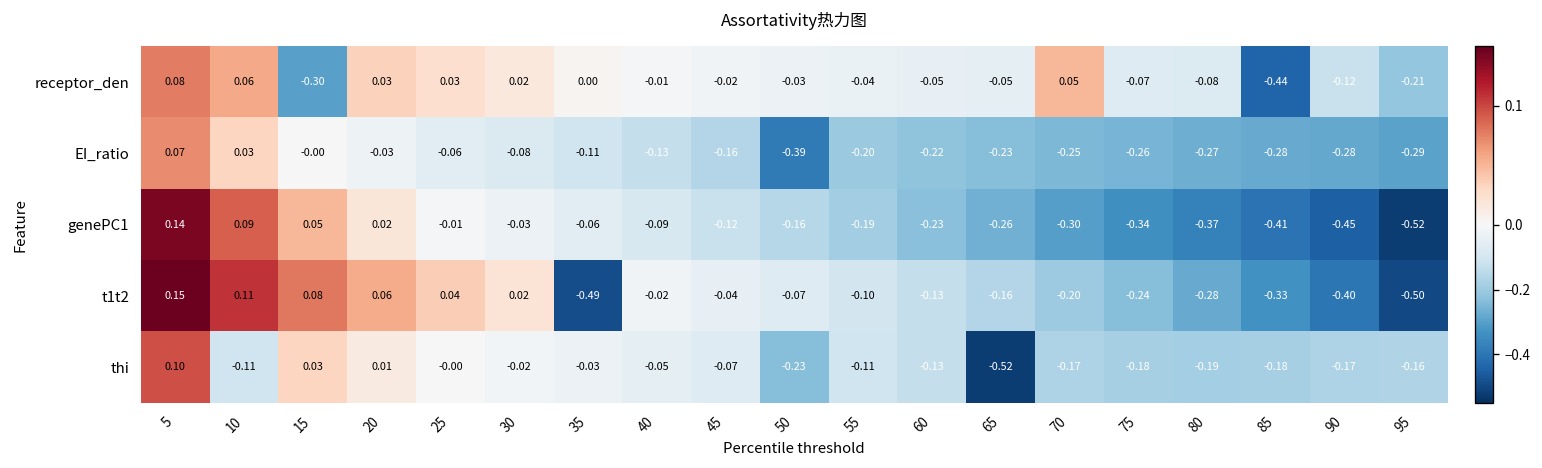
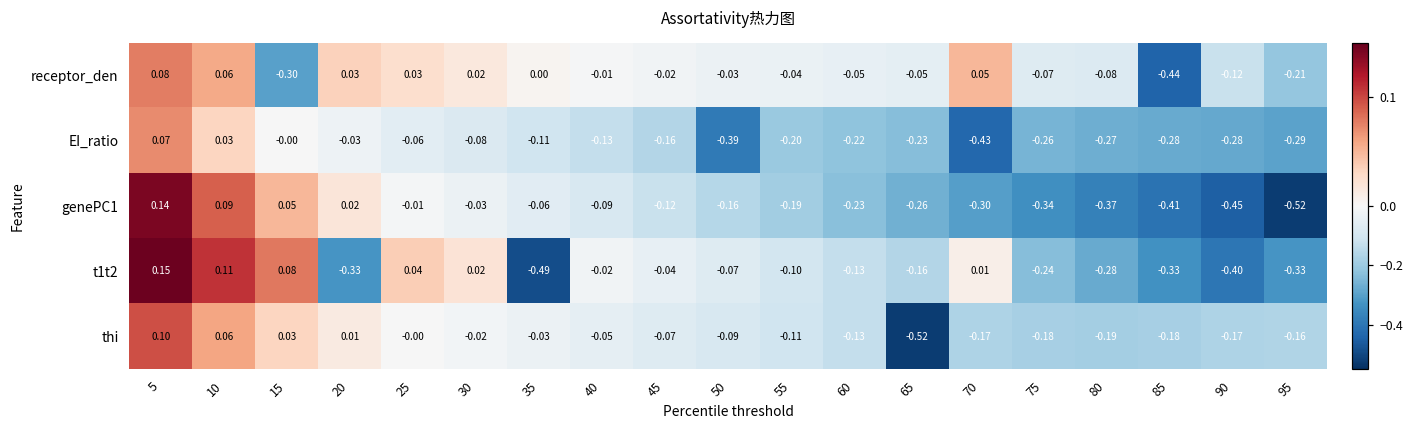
EI_ratio, 70: -0.25 -> -0.43
t1t2, 20: 0.06 -> -0.33
t1t2, 70: -0.20 -> 0.01
t1t2, 95: -0.50 -> -0.33
thi, 10: -0.11 -> 0.06
thi, 50: -0.23 -> -0.09
